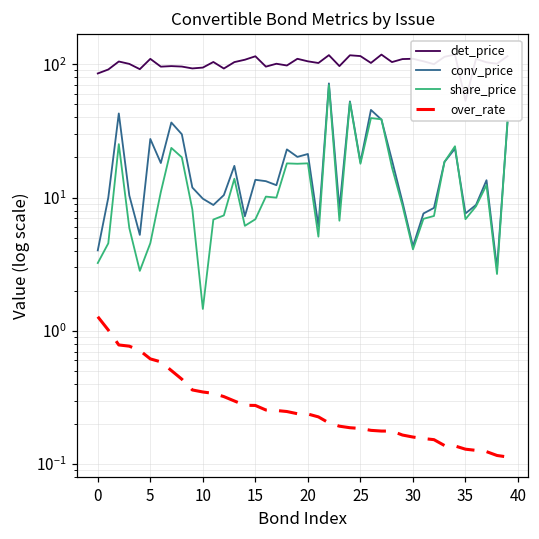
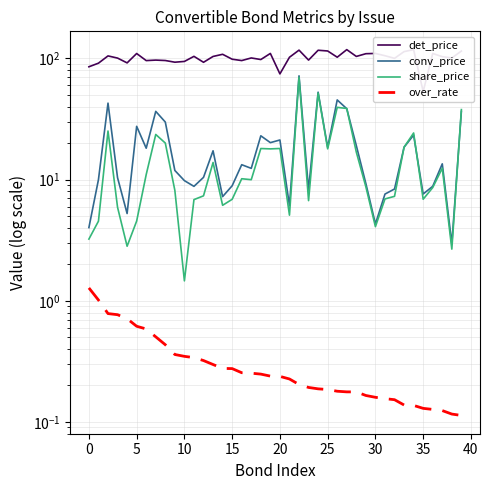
det_price, 15: 110 -> 100
conv_price, 15: 14 -> 9
det_price, 20: 110 -> 70
